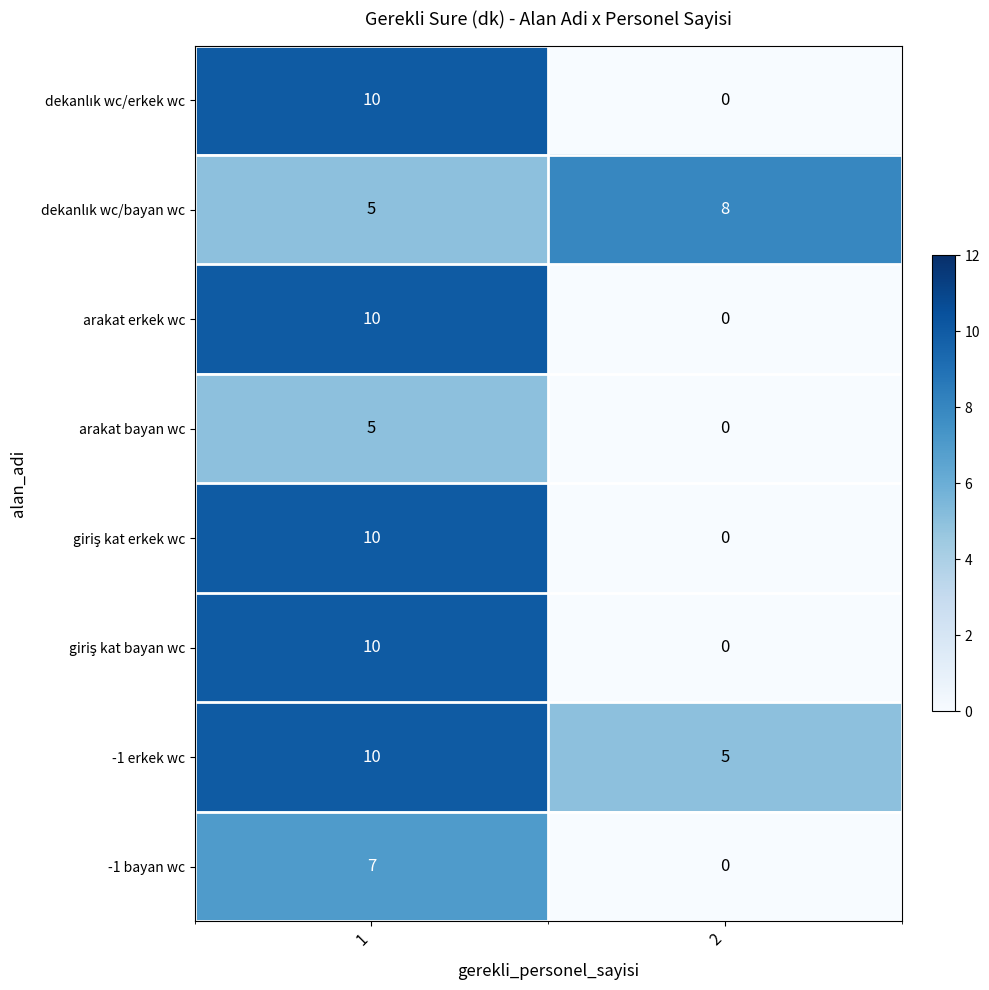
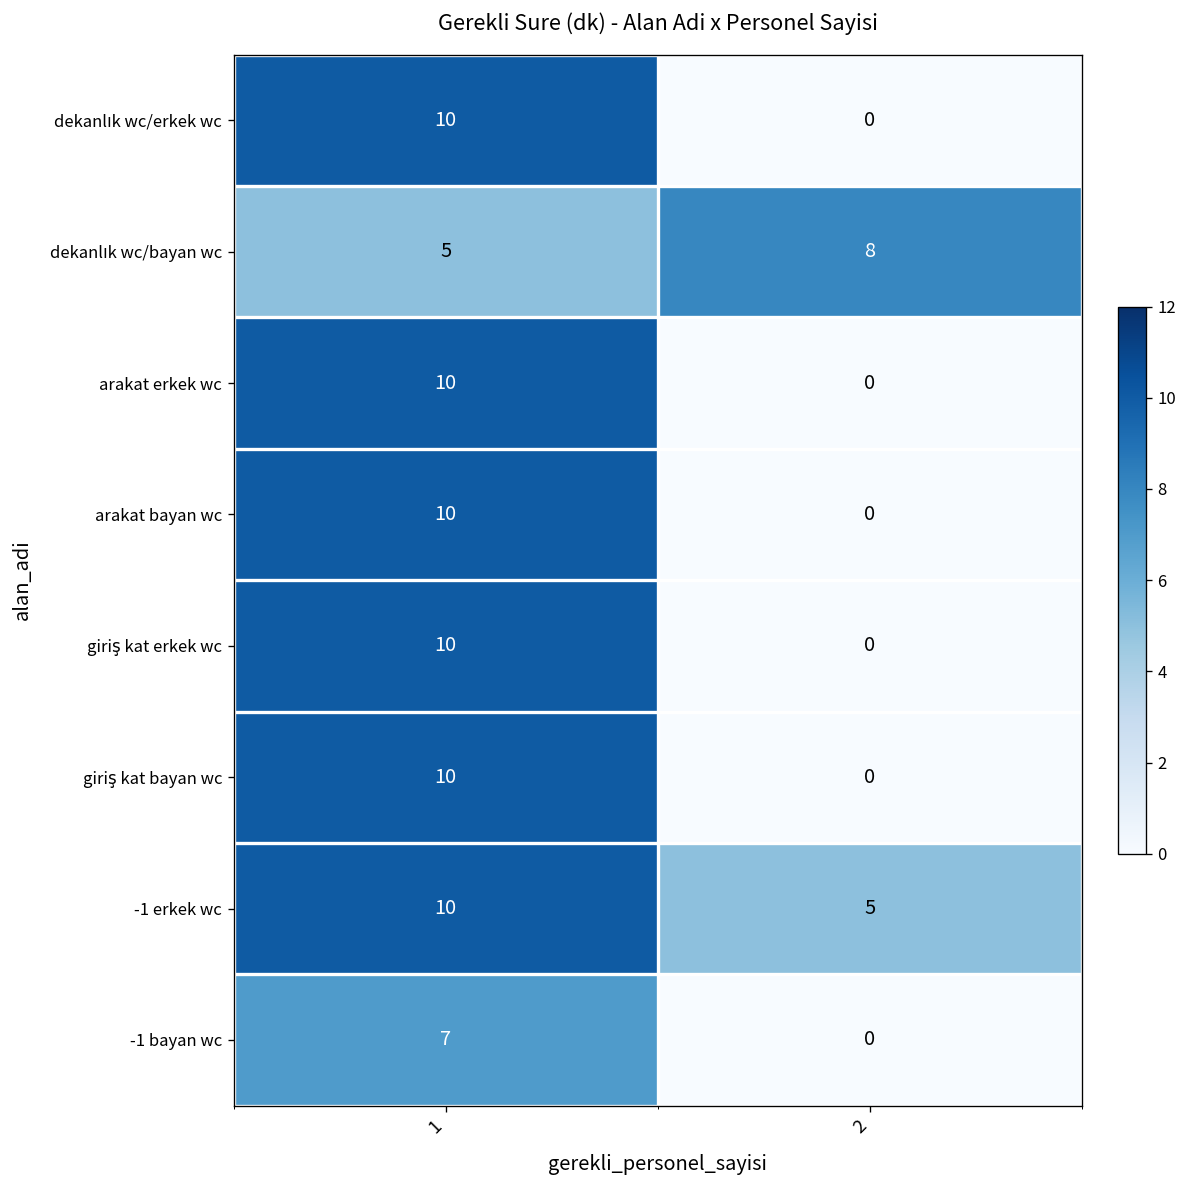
arakat bayan wc, 1: 5 -> 10
